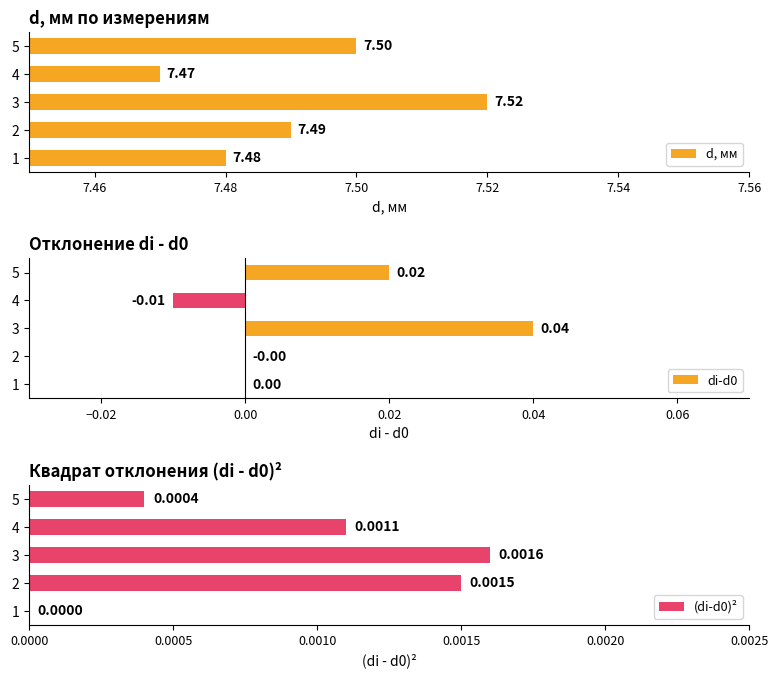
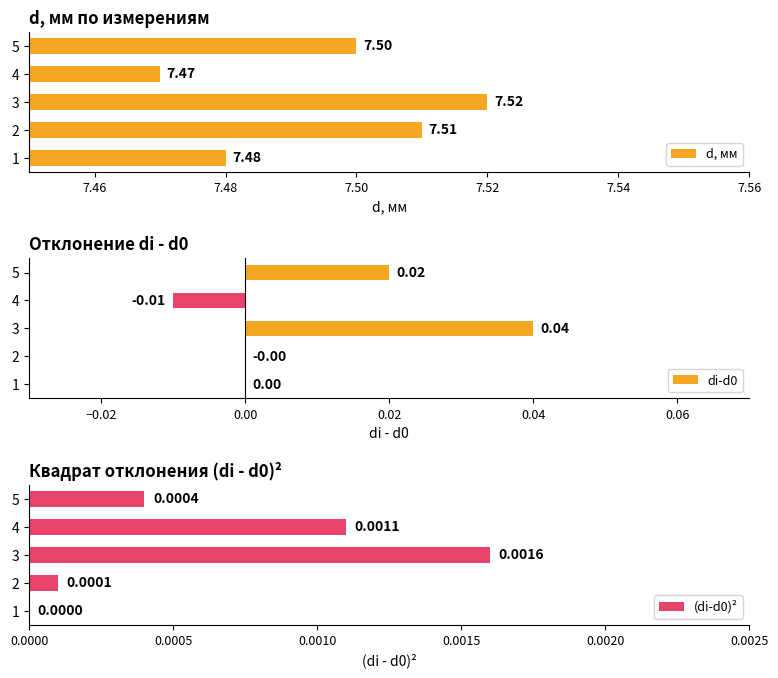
d, мм по измерениям, 2: 7.49 -> 7.51
Квадрат отклонения (di - d0)², 2: 0.0015 -> 0.0001
